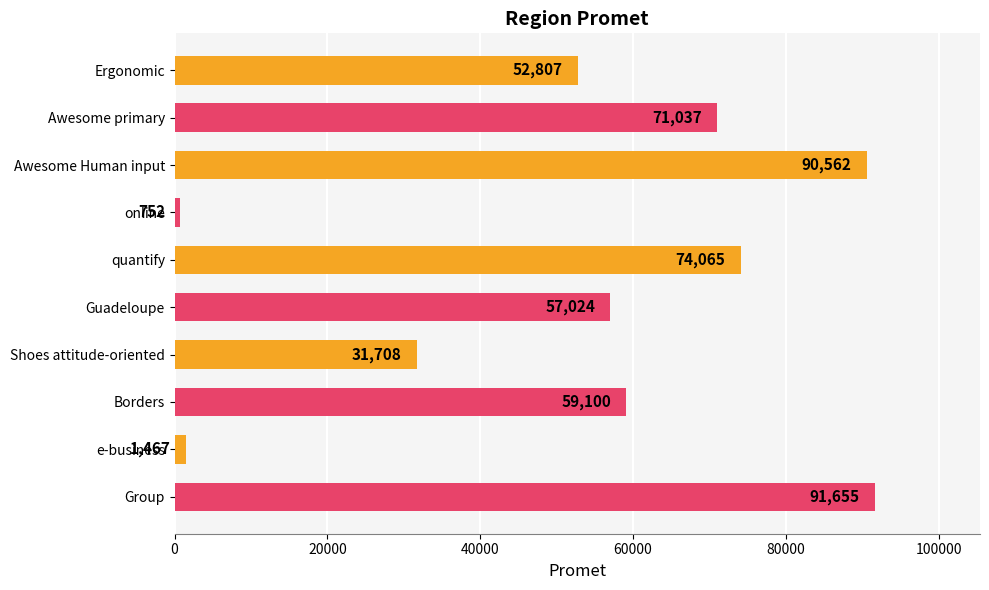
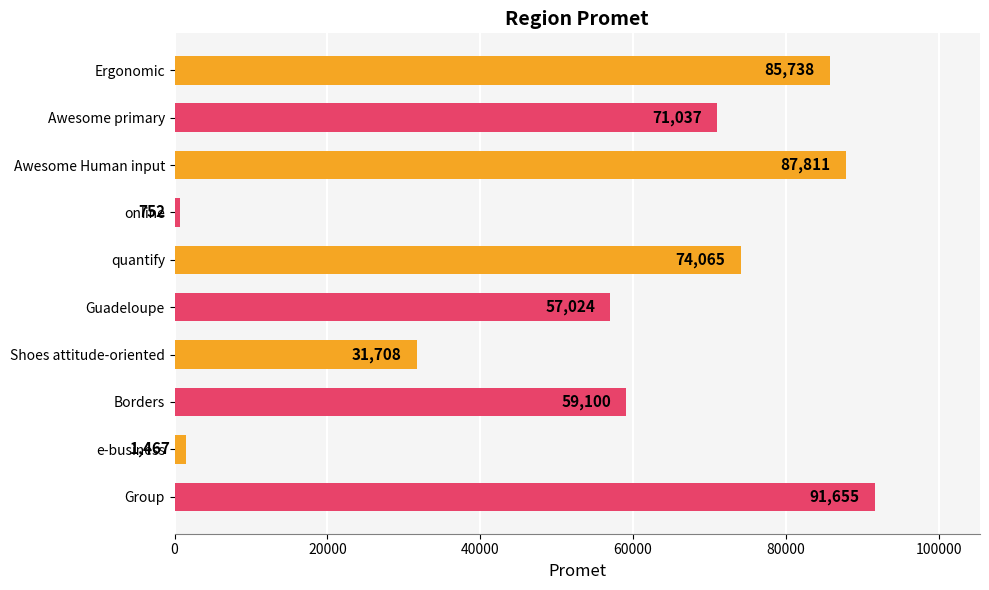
Ergonomic: 52,807 -> 85,738
Awesome Human input: 90,562 -> 87,811
